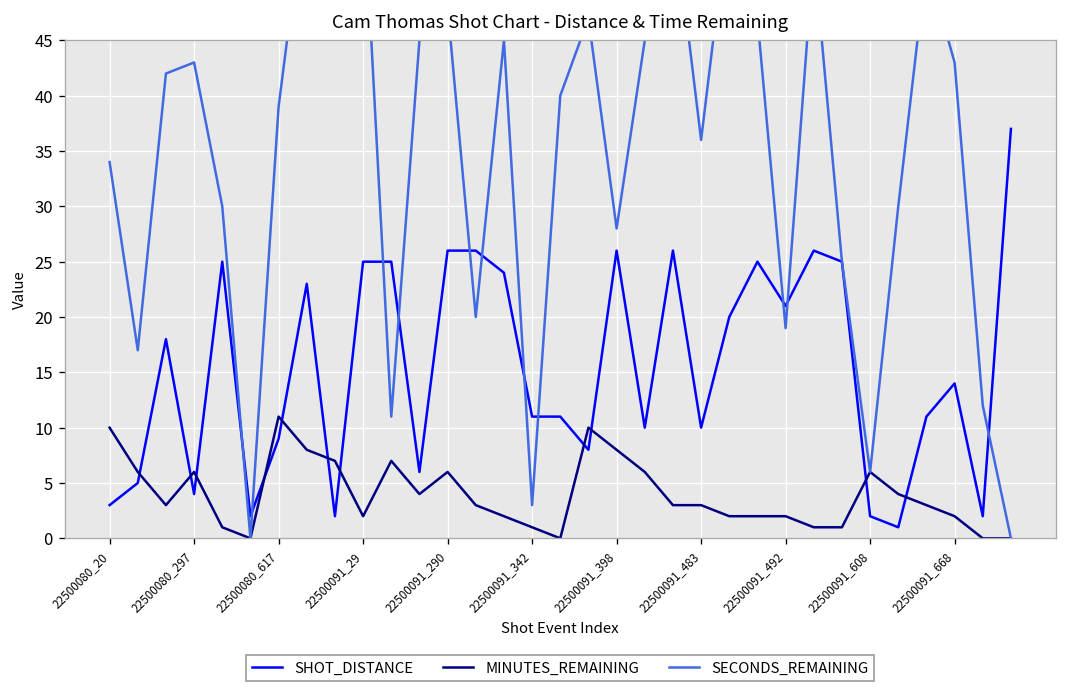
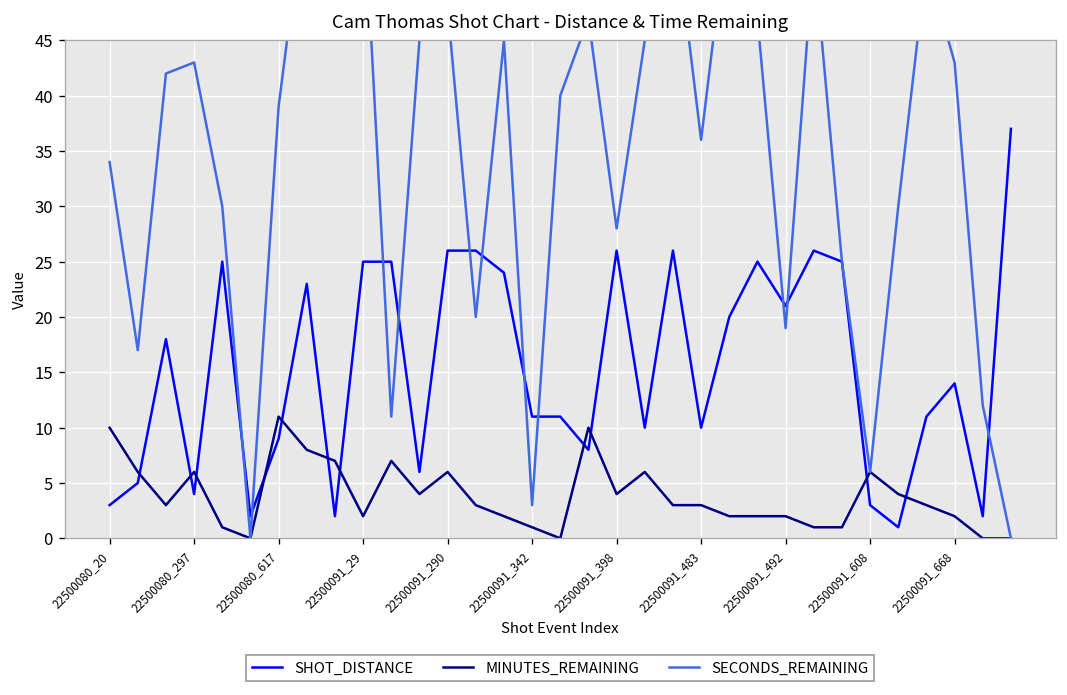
MINUTES_REMAINING, 22500091_398: 8 -> 4
SHOT_DISTANCE, 22500091_608: 2 -> 3
